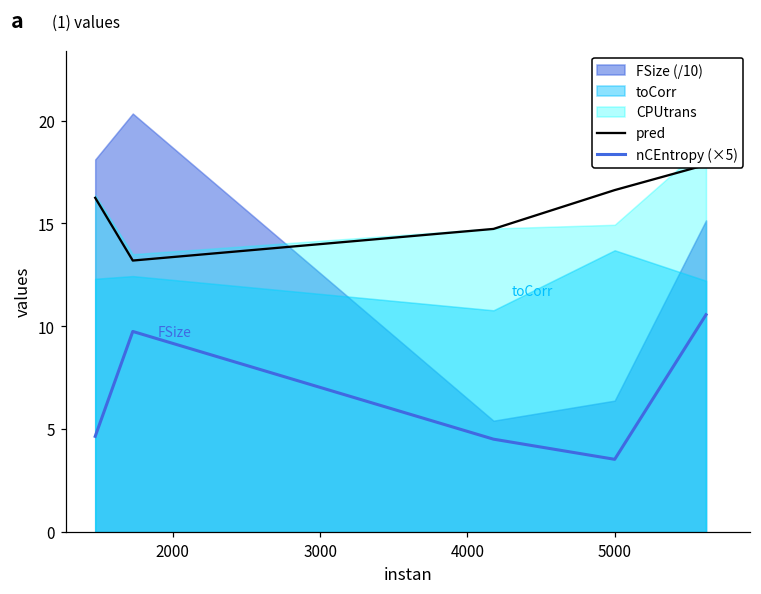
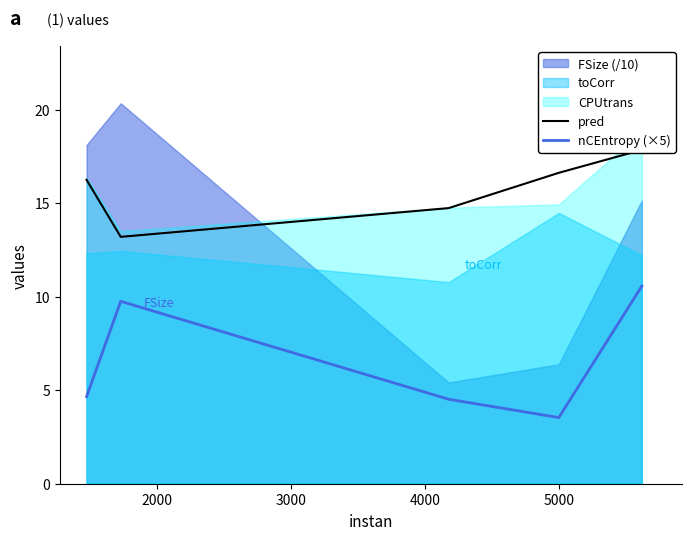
toCorr, 5000: 13.7 -> 14.5
